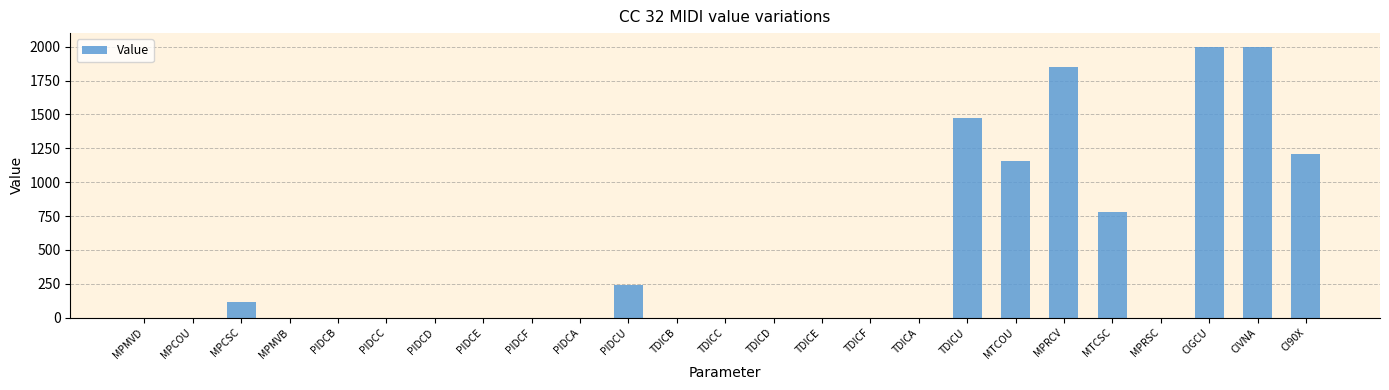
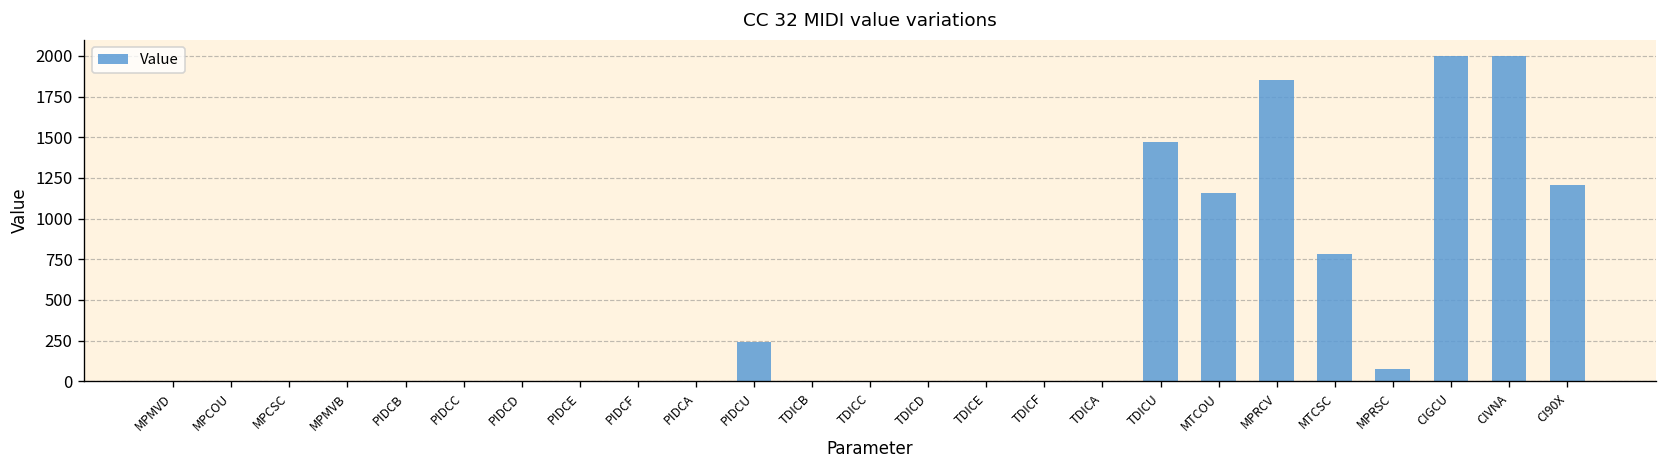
MPCSC: 120 -> 0
MPRSC: 0 -> 80
